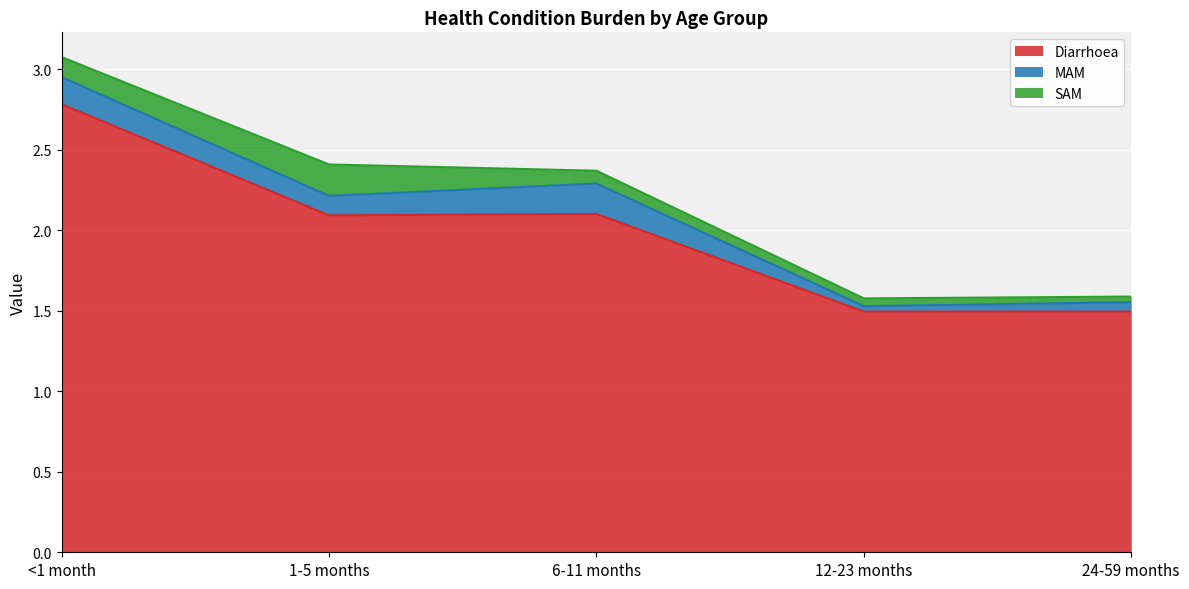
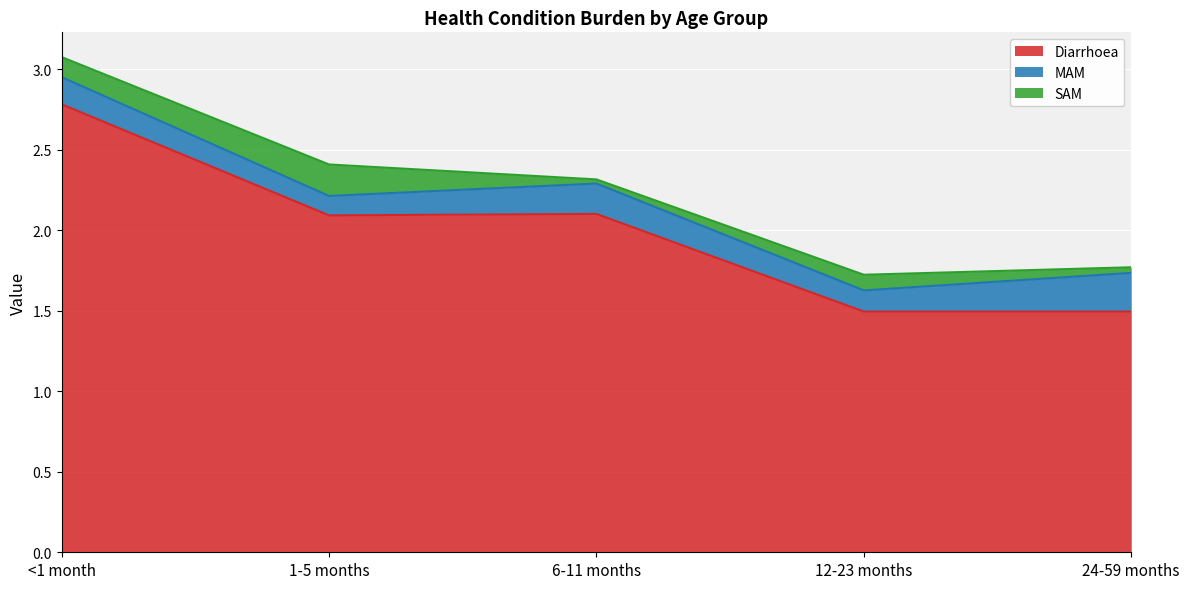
SAM, 6-11 months: 0.08 -> 0.03
MAM, 12-23 months: 0.03 -> 0.13
SAM, 12-23 months: 0.05 -> 0.10
MAM, 24-59 months: 0.06 -> 0.24
